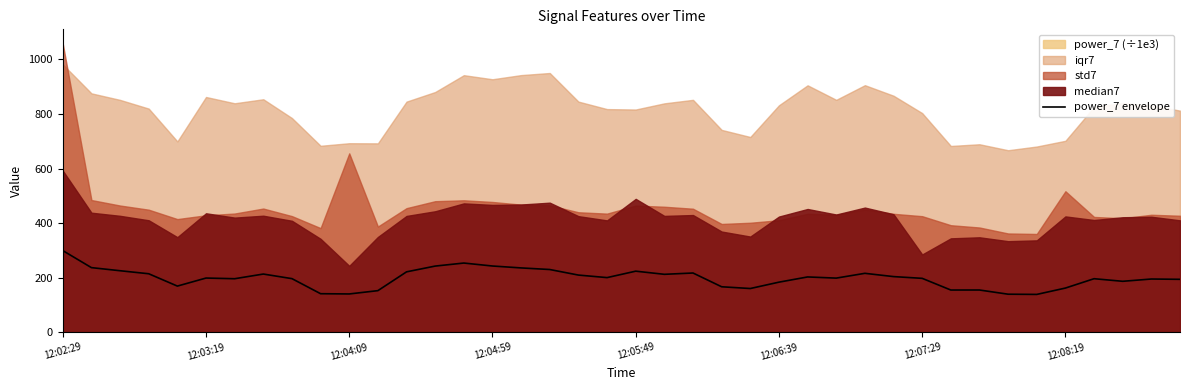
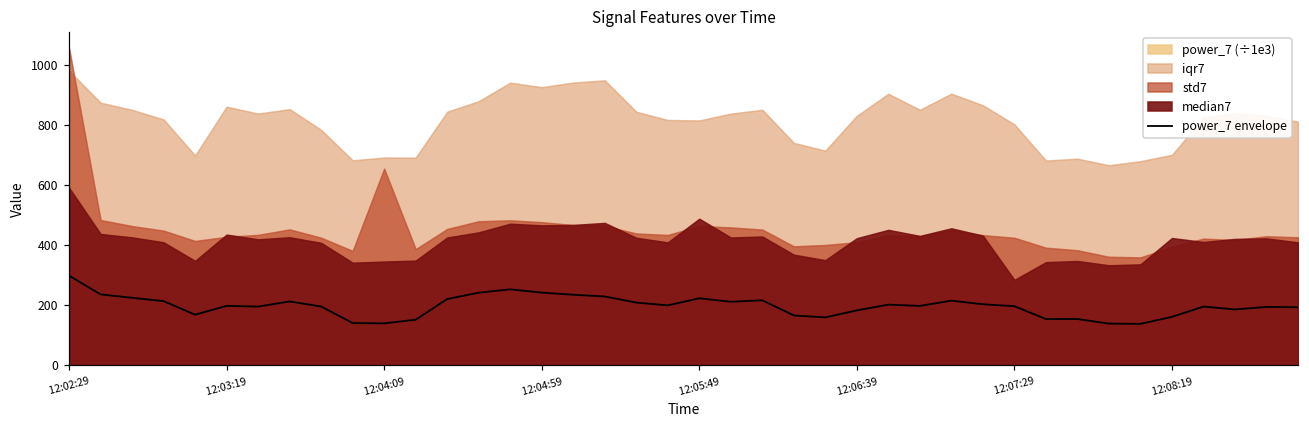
median7, 12:04:09: 240 -> 350
std7, 12:08:19: 520 -> 390
